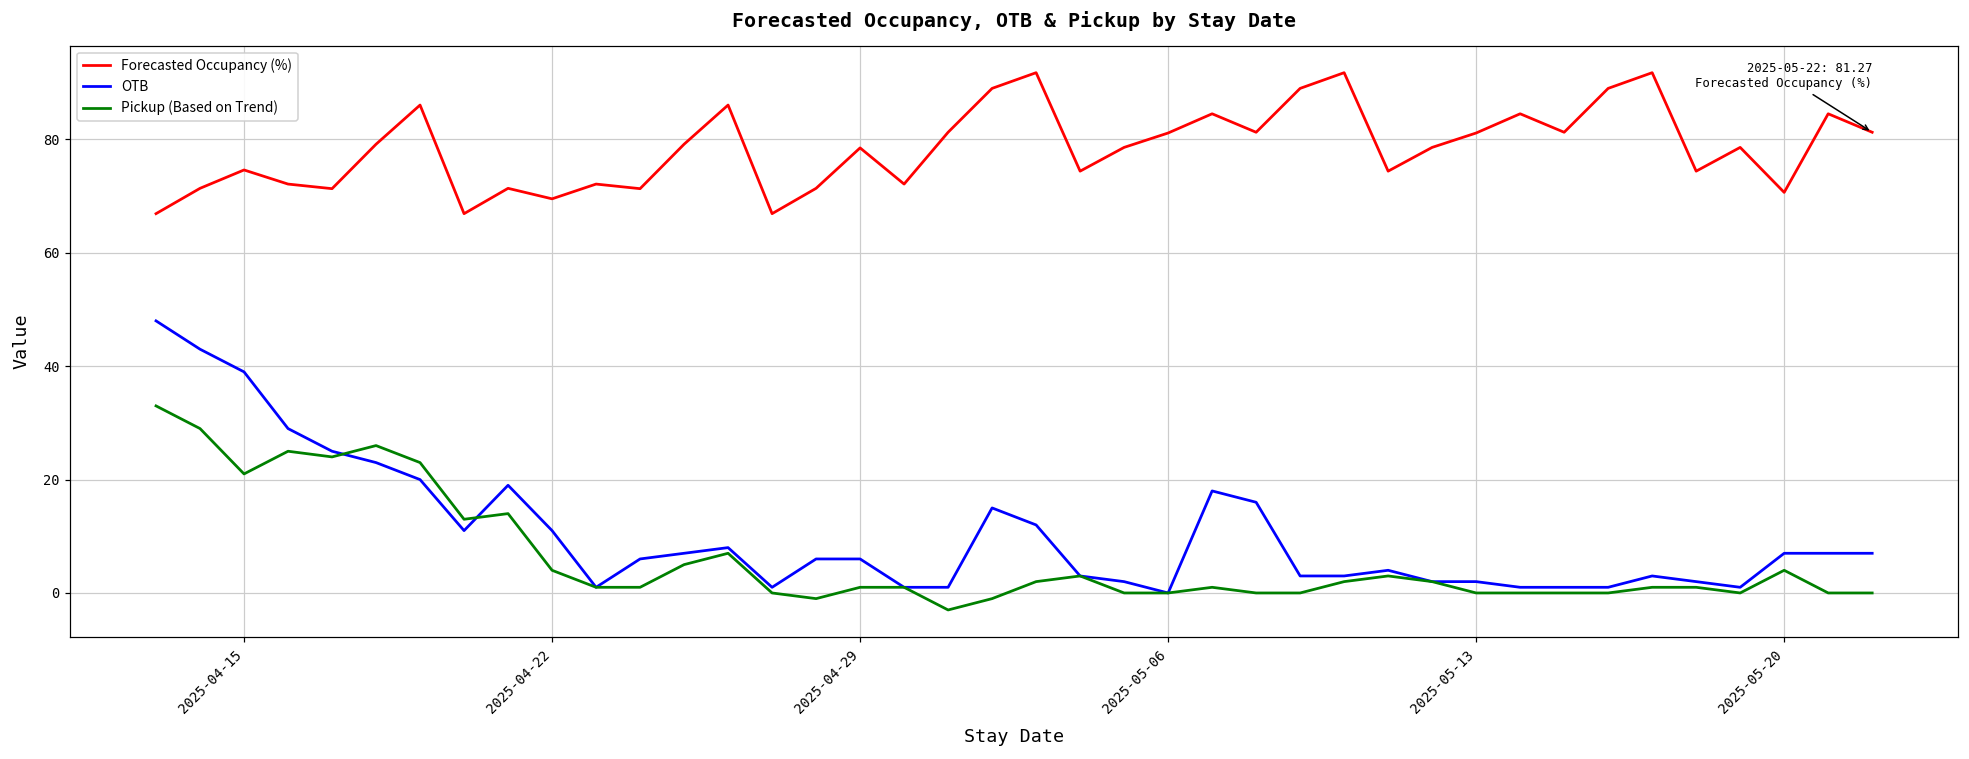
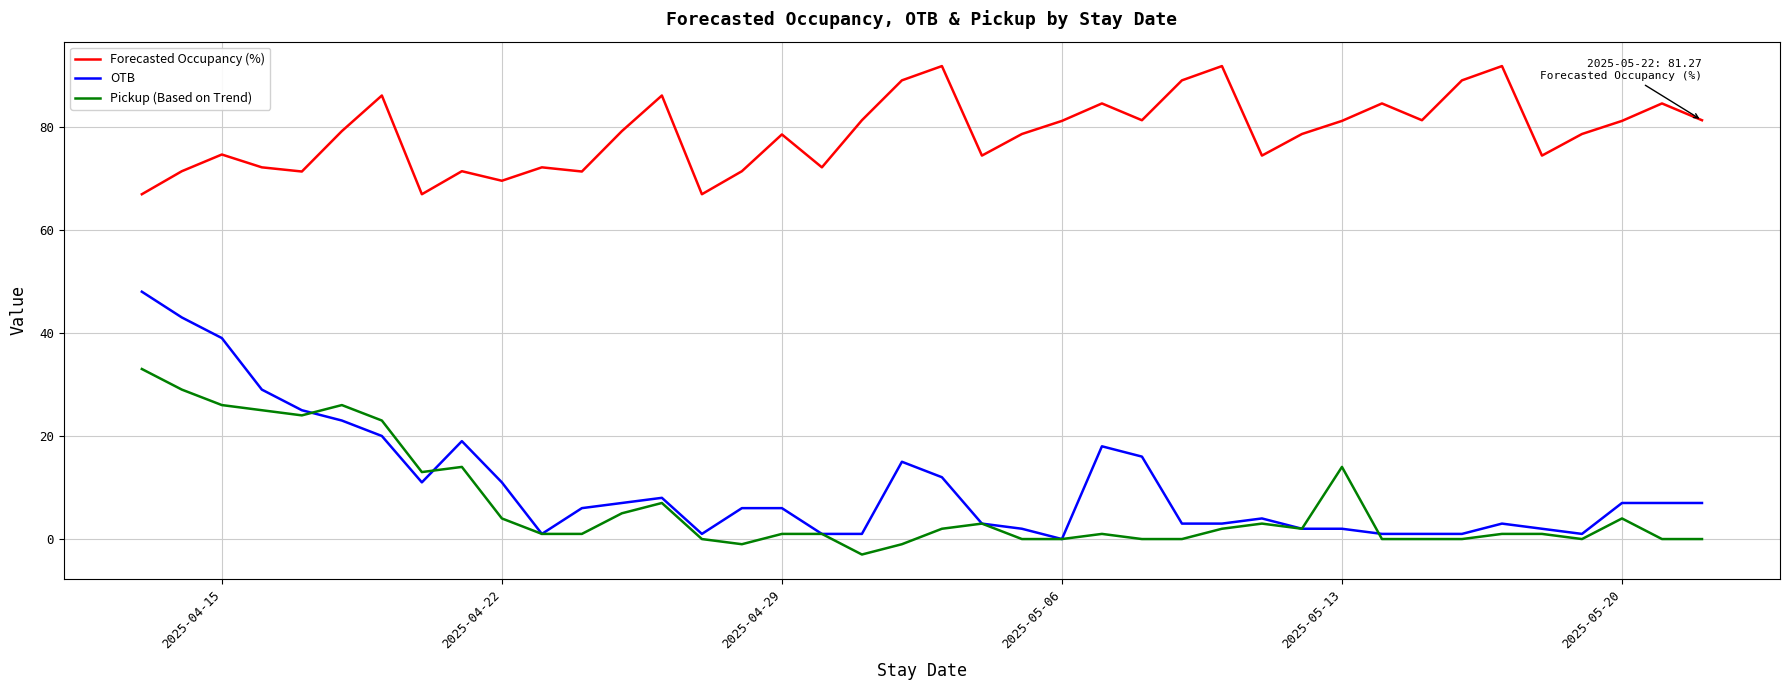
Pickup (Based on Trend), 2025-04-15: 21 -> 26
Pickup (Based on Trend), 2025-05-13: 0 -> 14
Forecasted Occupancy (%), 2025-05-20: 71 -> 81
